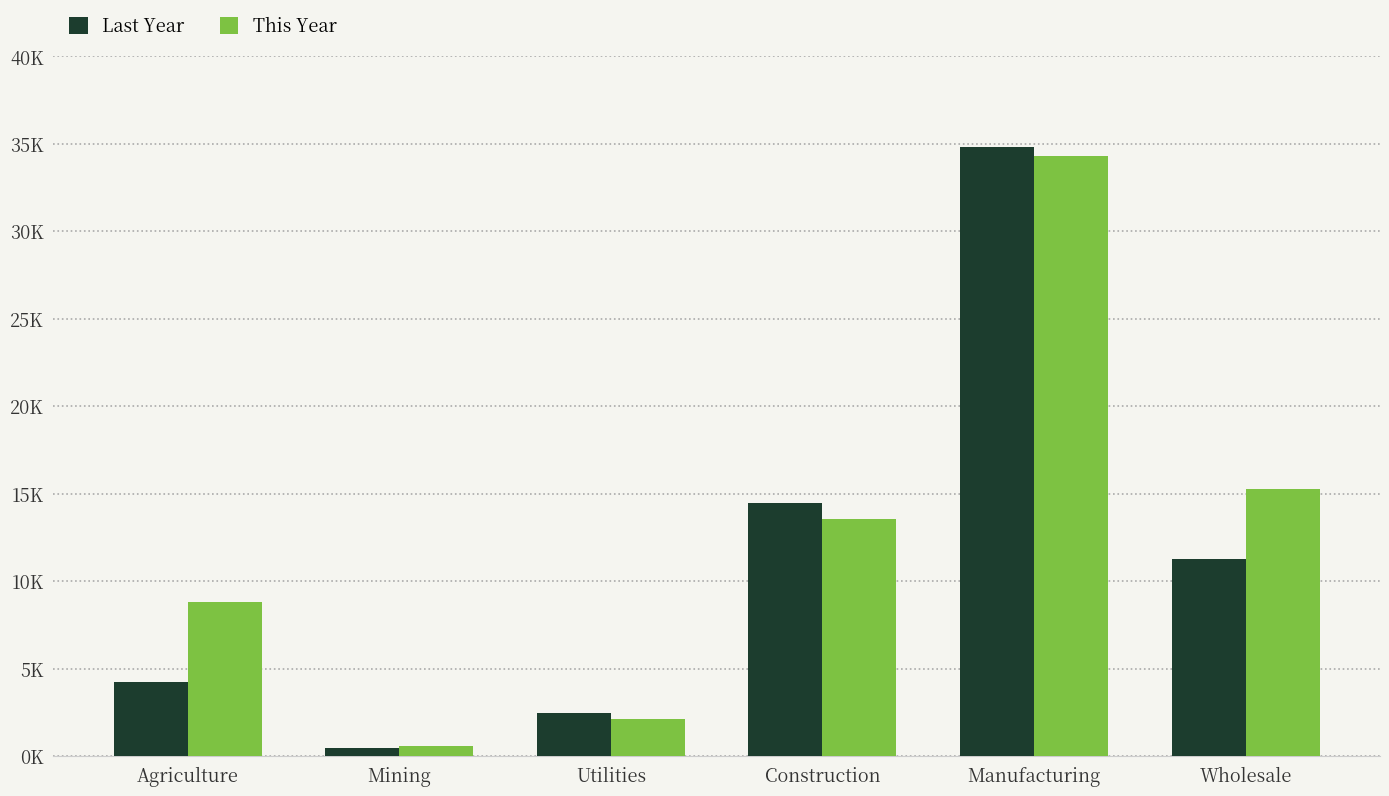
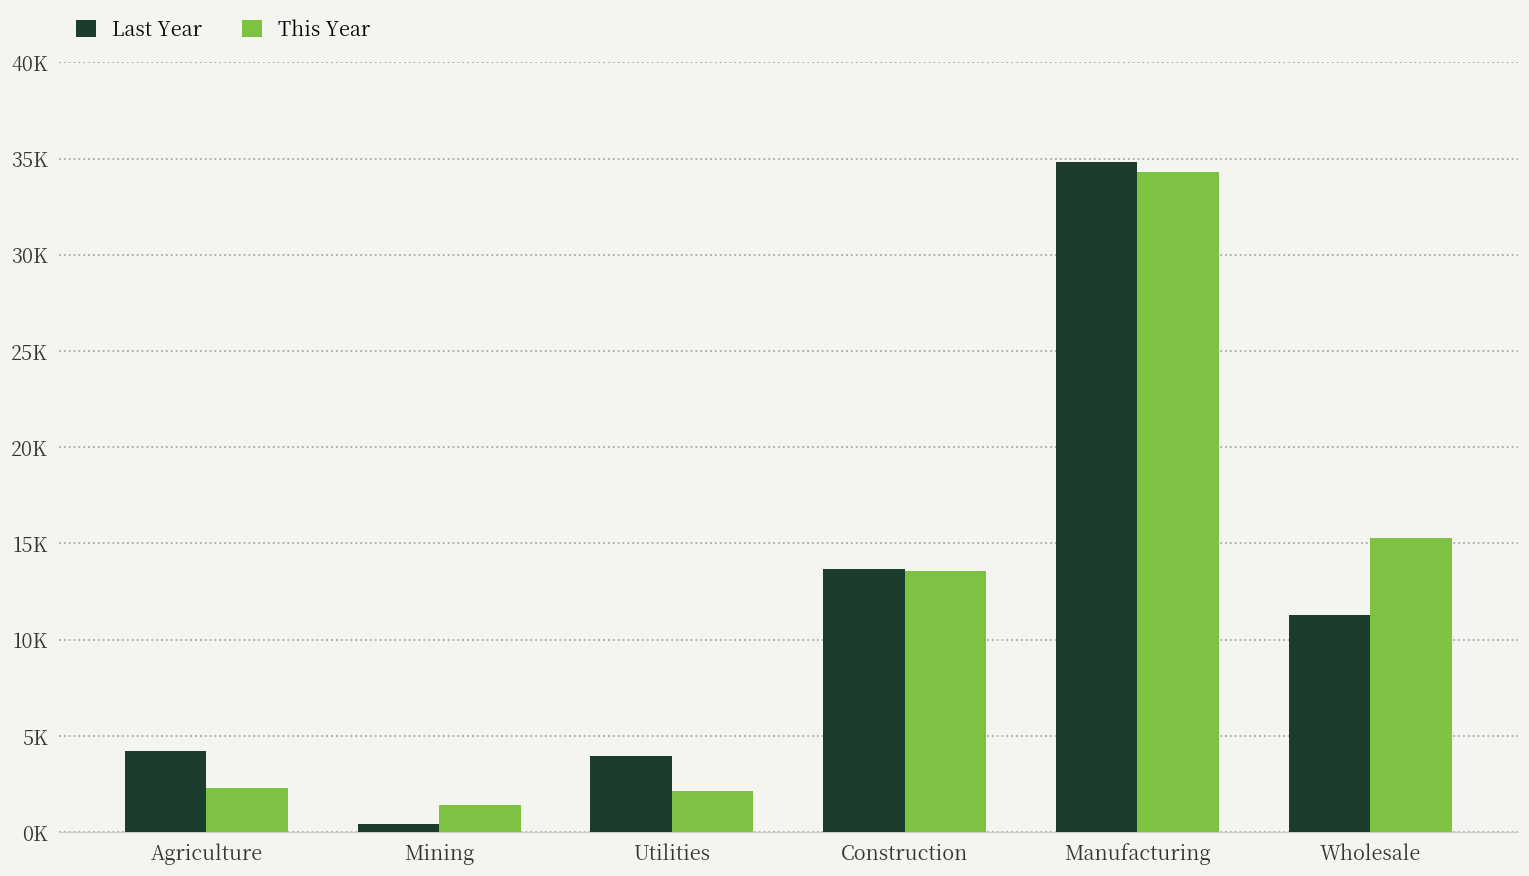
This Year, Agriculture: 8800 -> 2300
This Year, Mining: 600 -> 1400
Last Year, Utilities: 2500 -> 4000
Last Year, Construction: 14500 -> 13700
